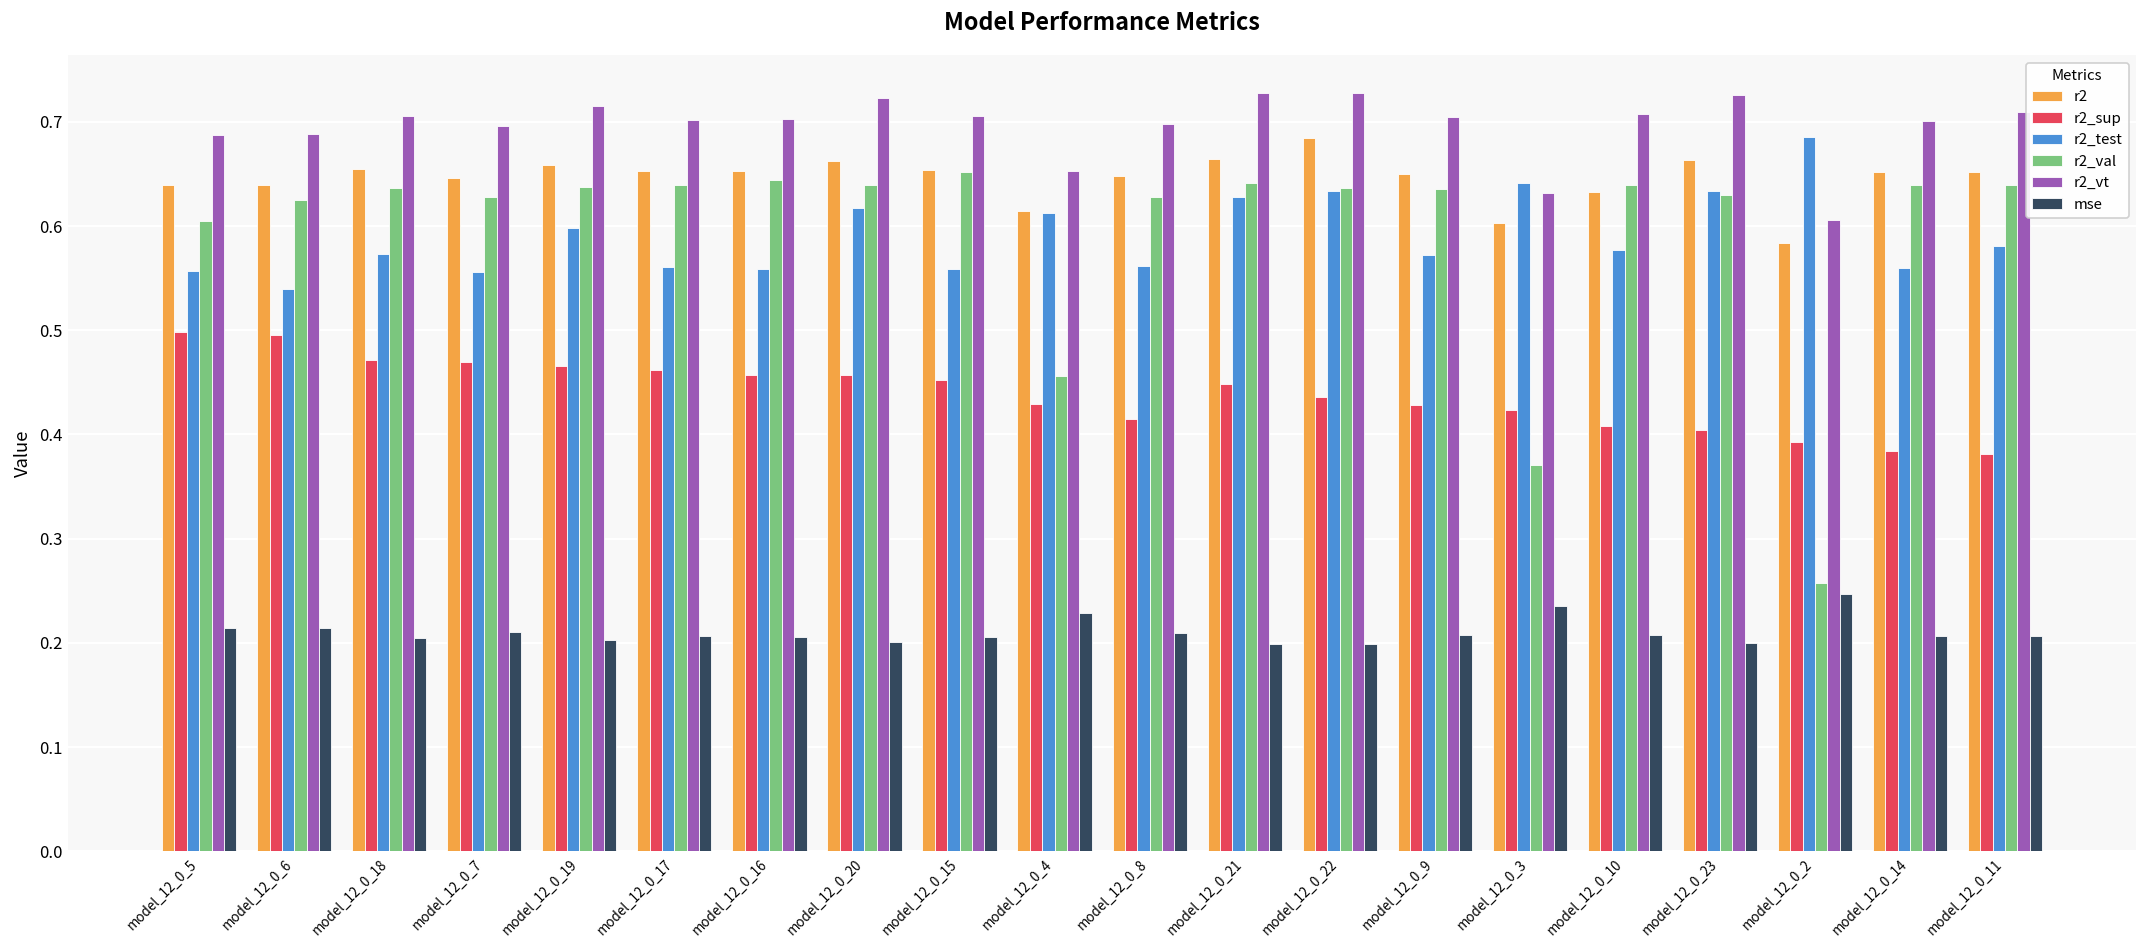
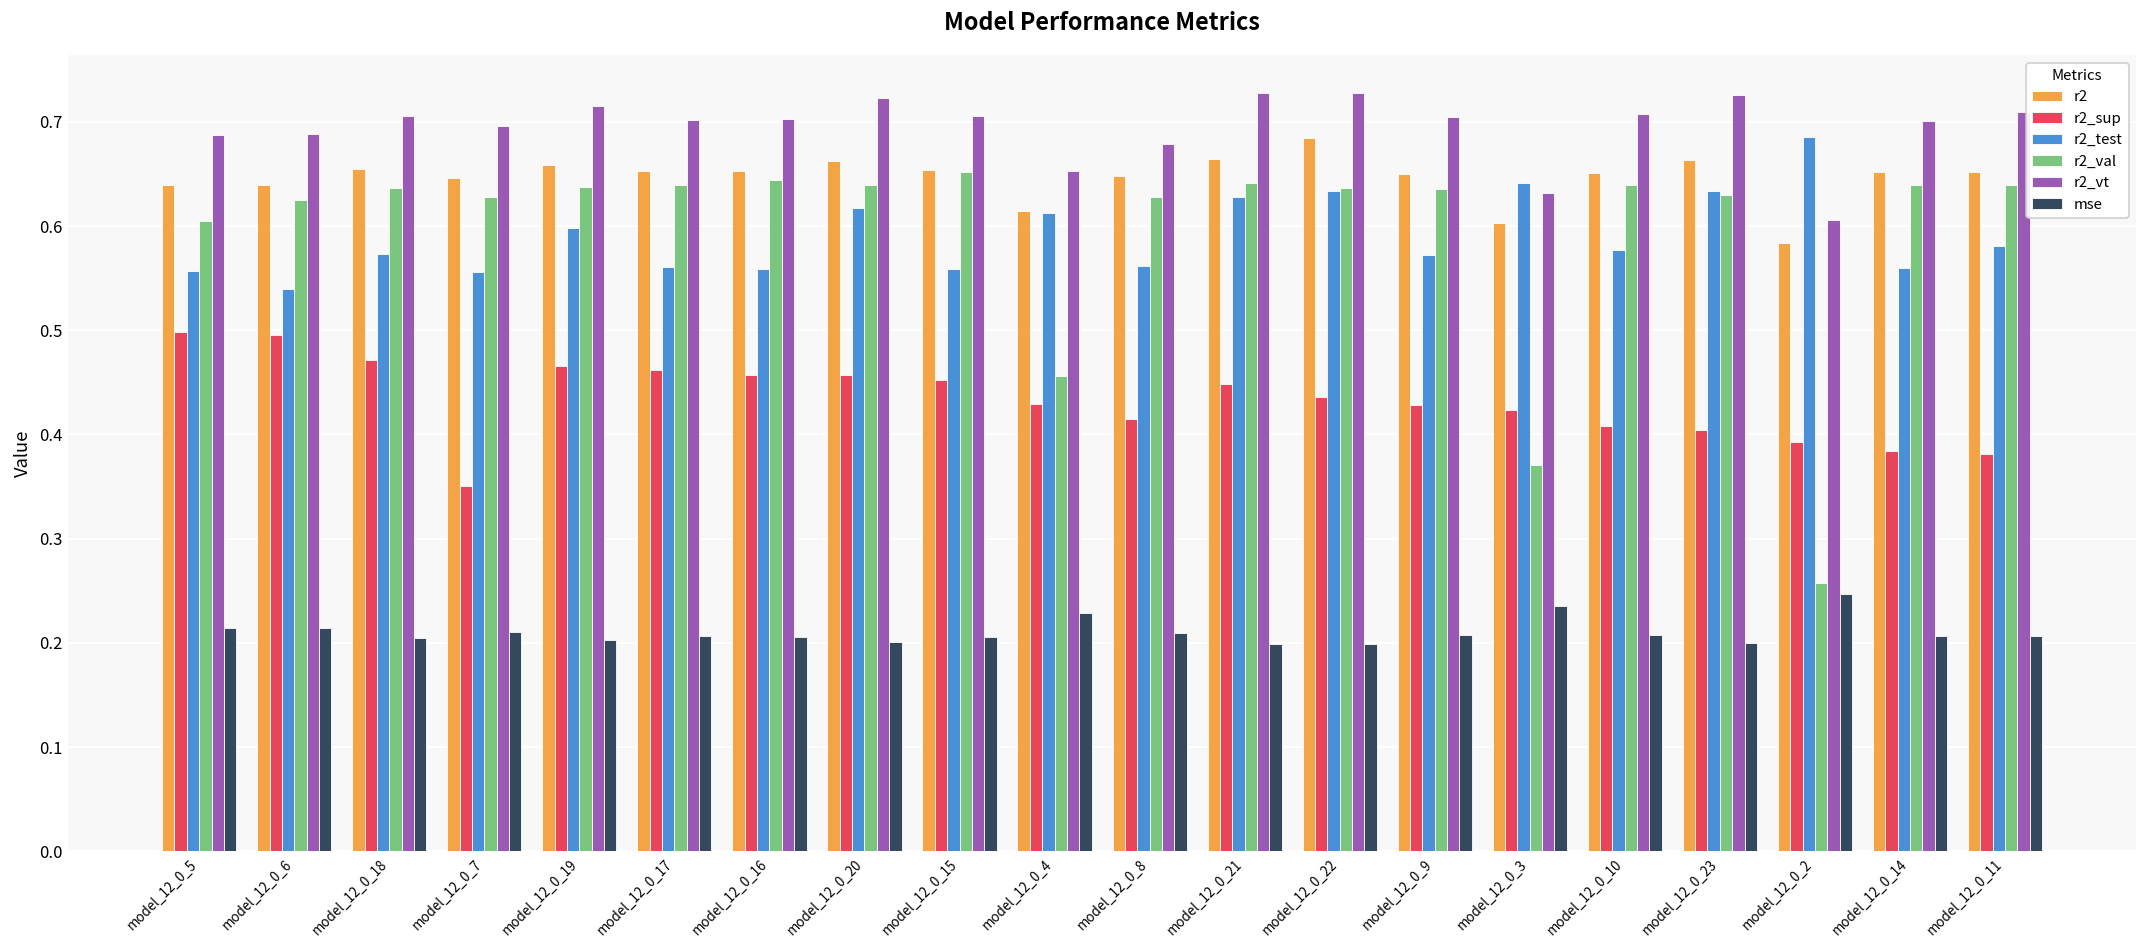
r2_sup, model_12_0_7: 0.47 -> 0.35
r2_vt, model_12_0_8: 0.70 -> 0.68
r2, model_12_0_10: 0.63 -> 0.65
